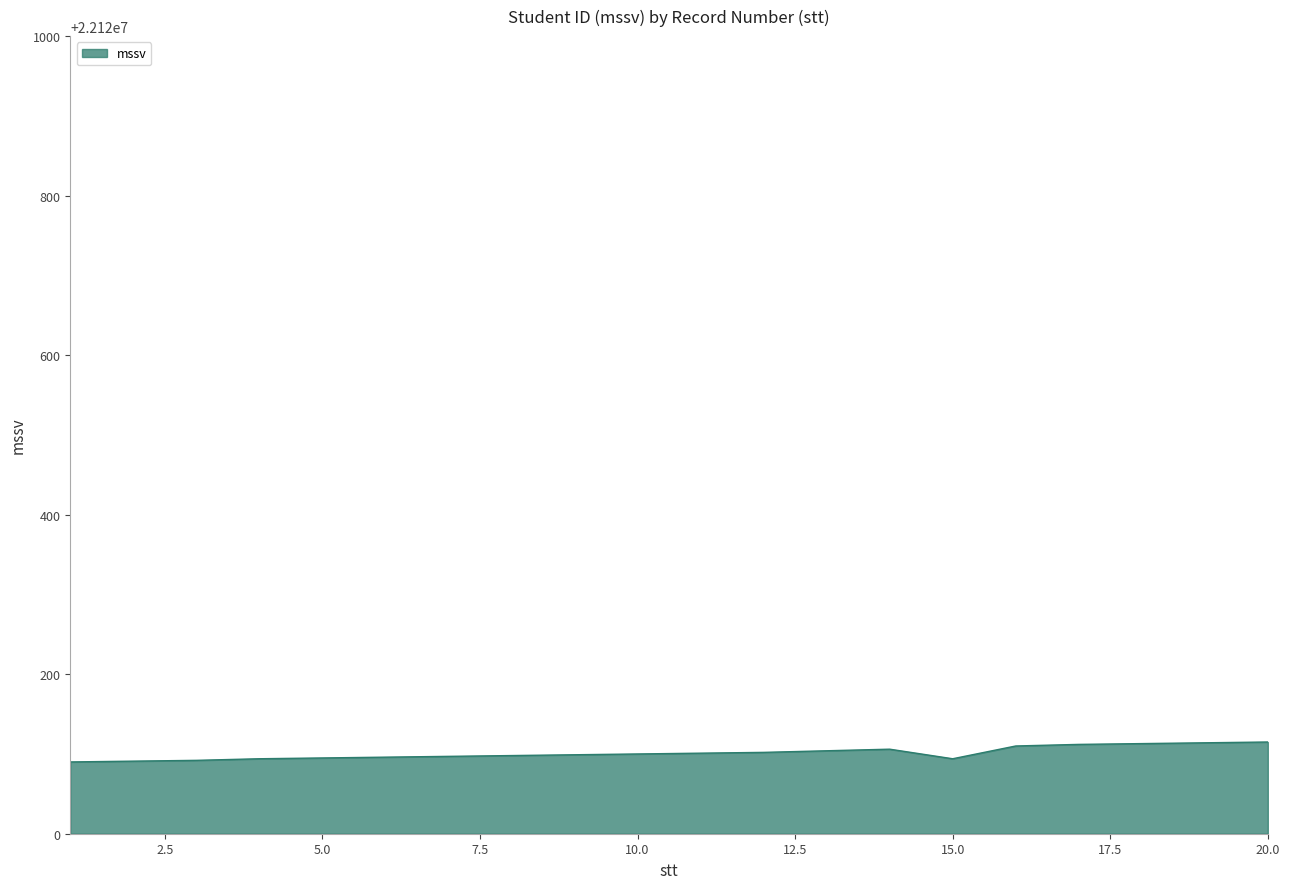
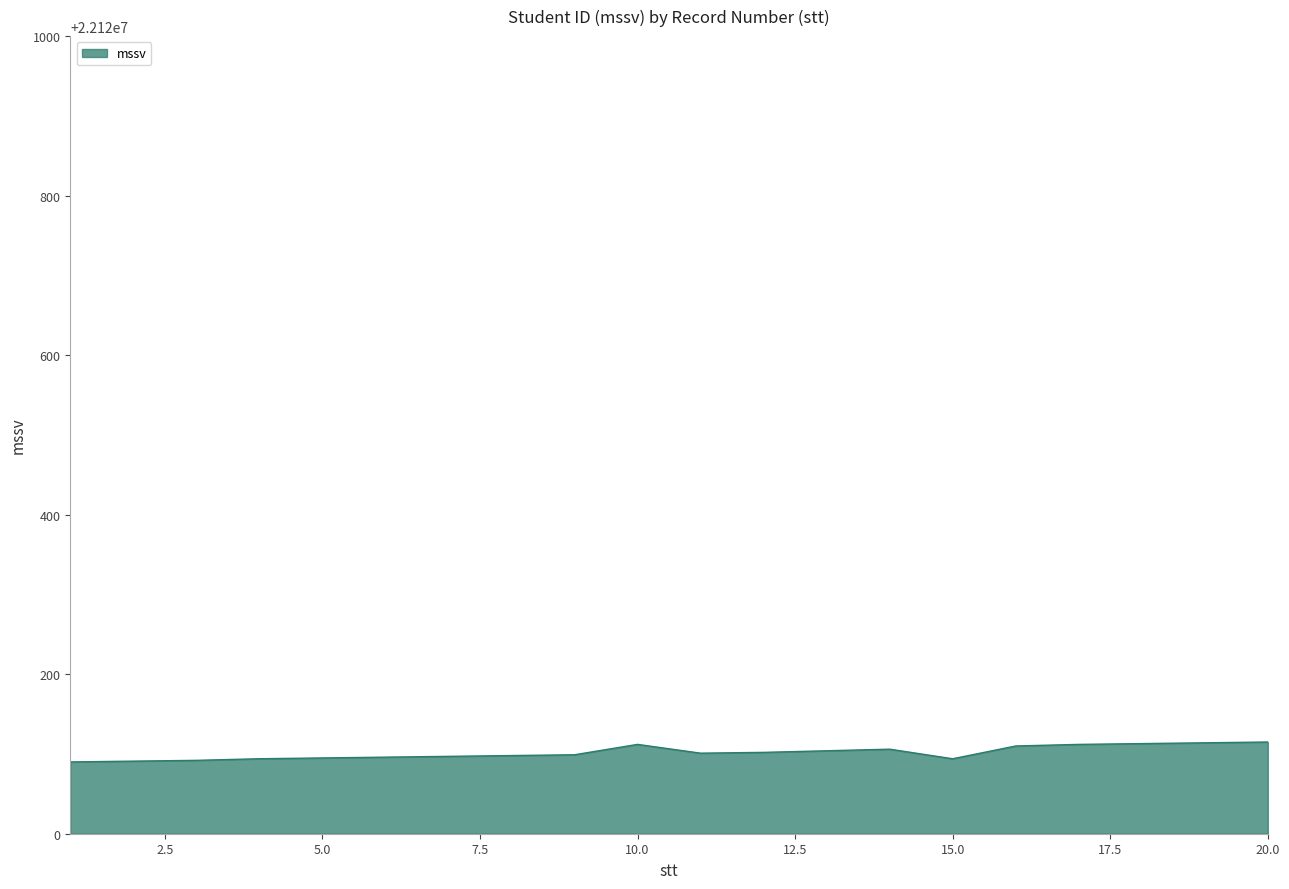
10.0: 22120100 -> 22120110
